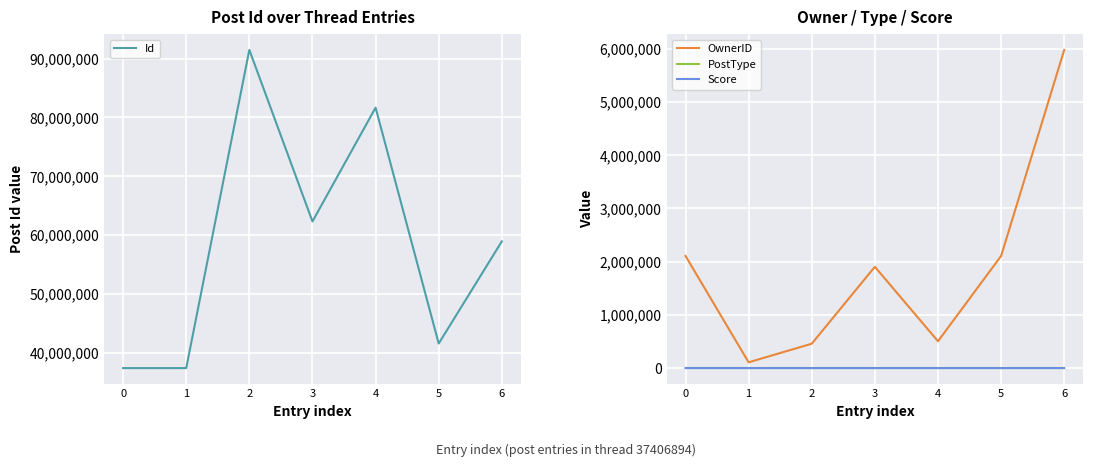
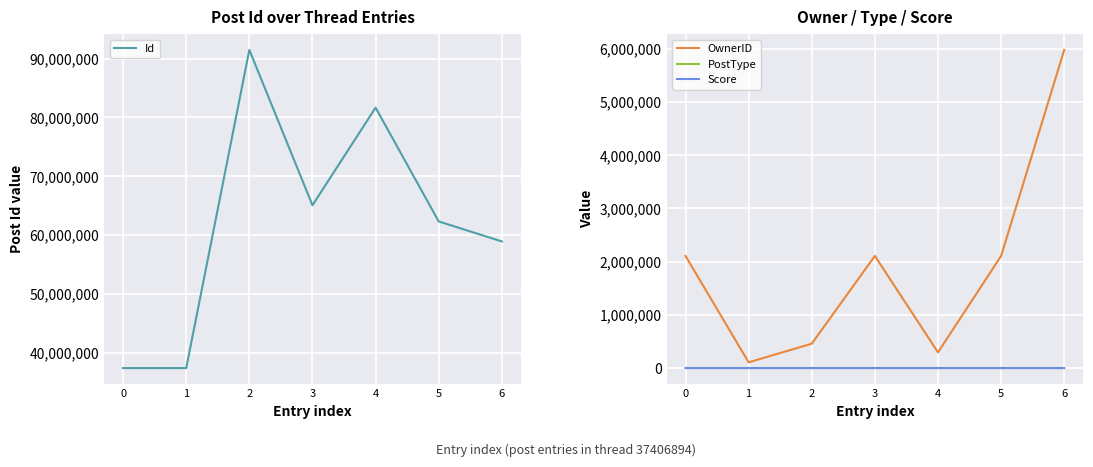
Post Id over Thread Entries, 3: 62,000,000 -> 65,000,000
Post Id over Thread Entries, 5: 42,000,000 -> 62,000,000
Owner / Type / Score, OwnerID, 3: 1,900,000 -> 2,100,000
Owner / Type / Score, OwnerID, 4: 500,000 -> 300,000
